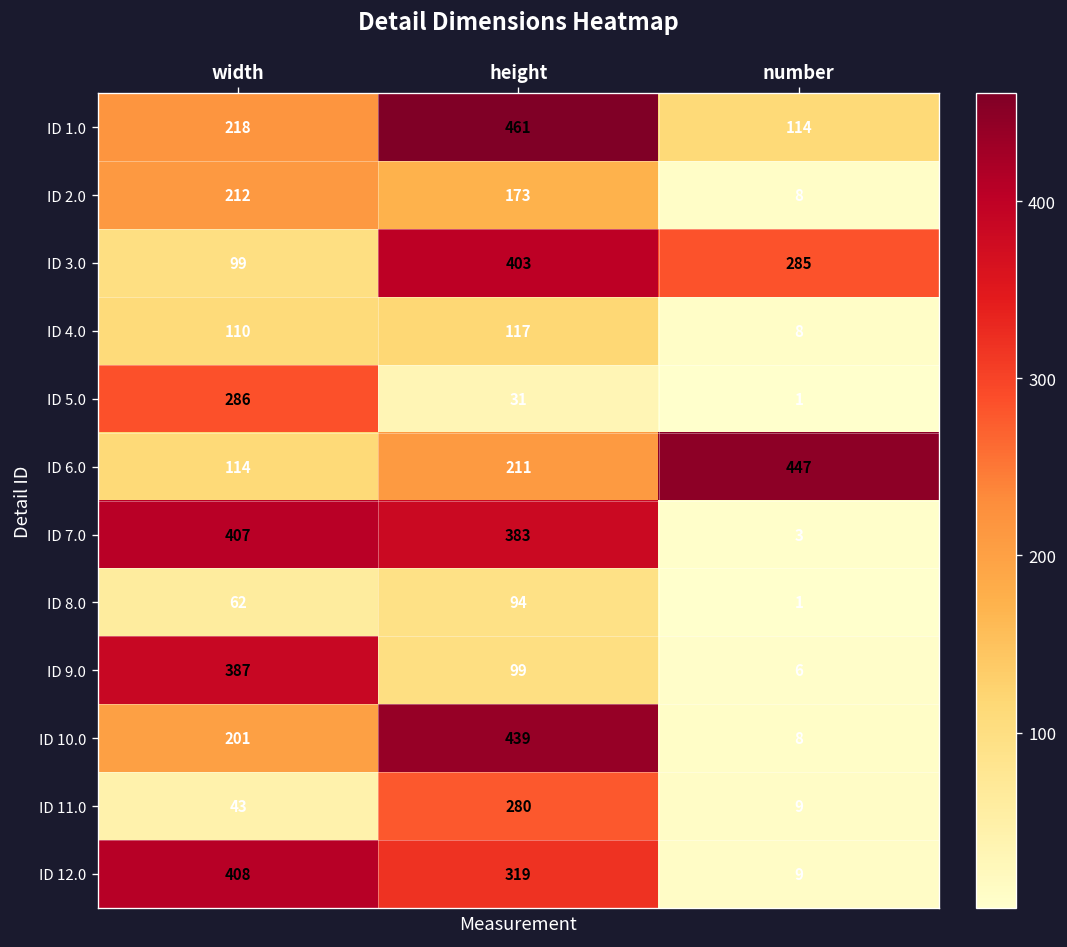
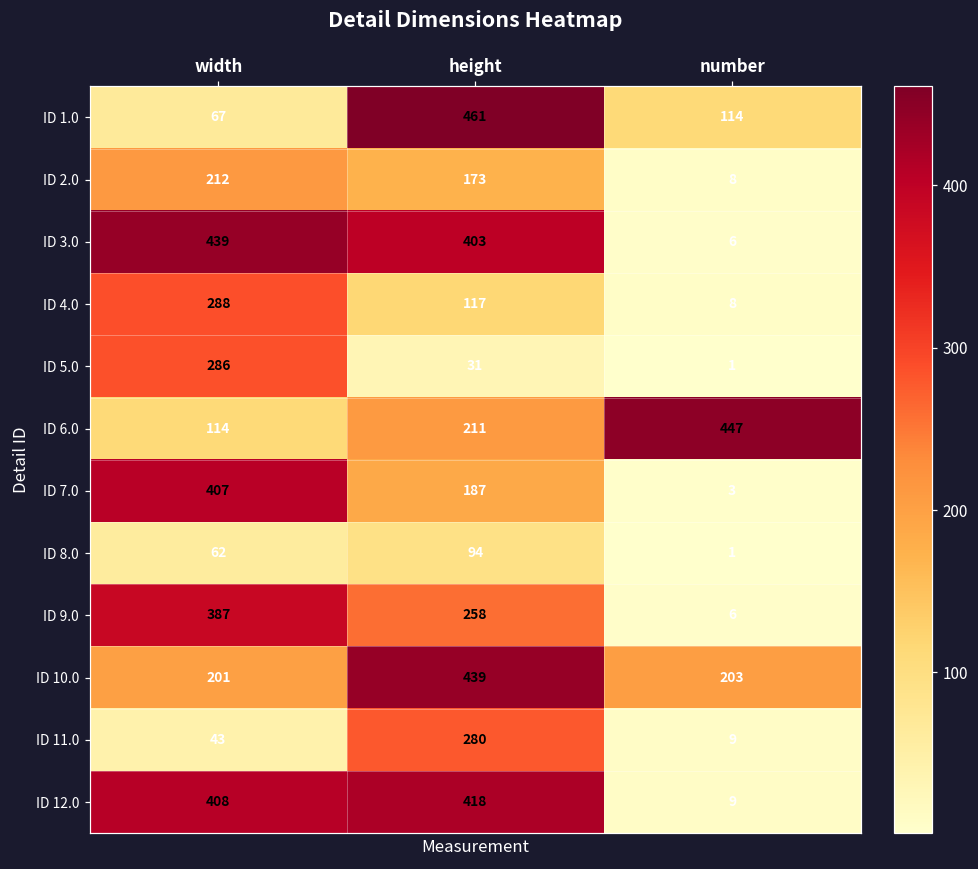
ID 1.0, width: 218 -> 67
ID 3.0, width: 99 -> 439
ID 3.0, number: 285 -> 6
ID 4.0, width: 110 -> 288
ID 7.0, height: 383 -> 187
ID 9.0, height: 99 -> 258
ID 10.0, number: 8 -> 203
ID 12.0, height: 319 -> 418
